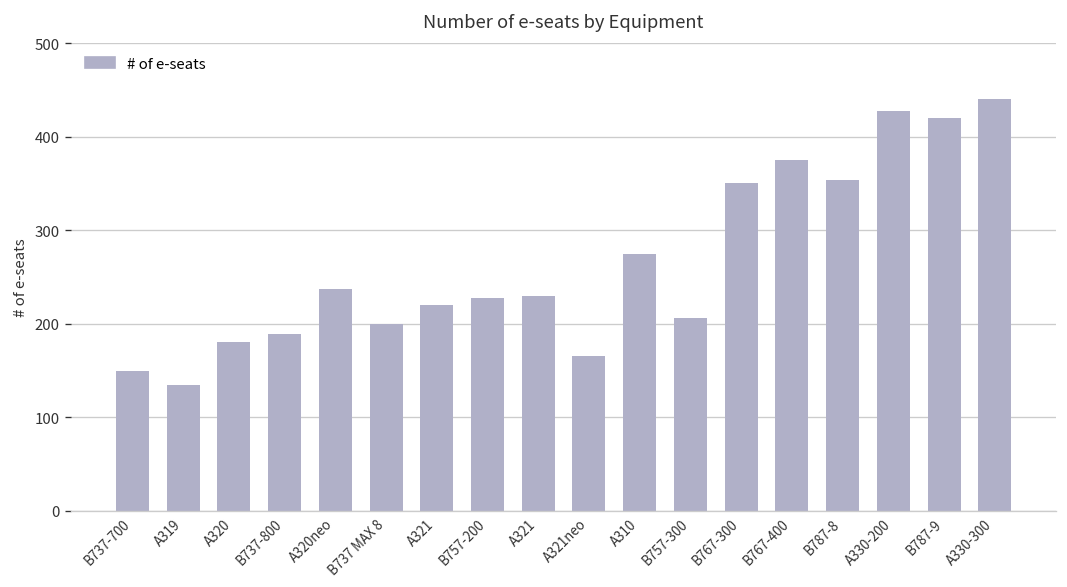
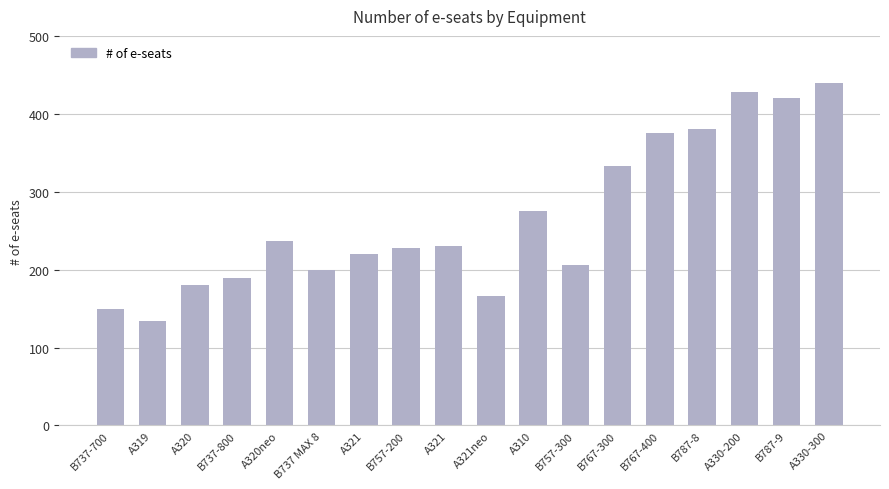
B767-300: 350 -> 330
B787-8: 350 -> 380
